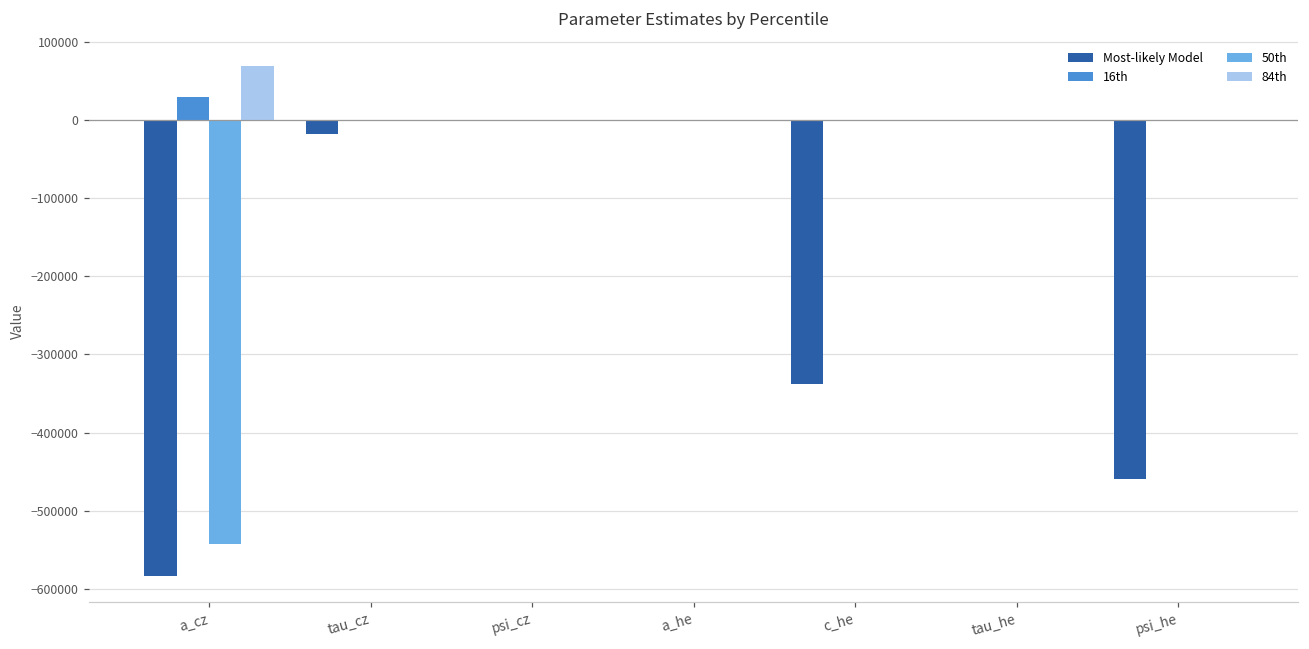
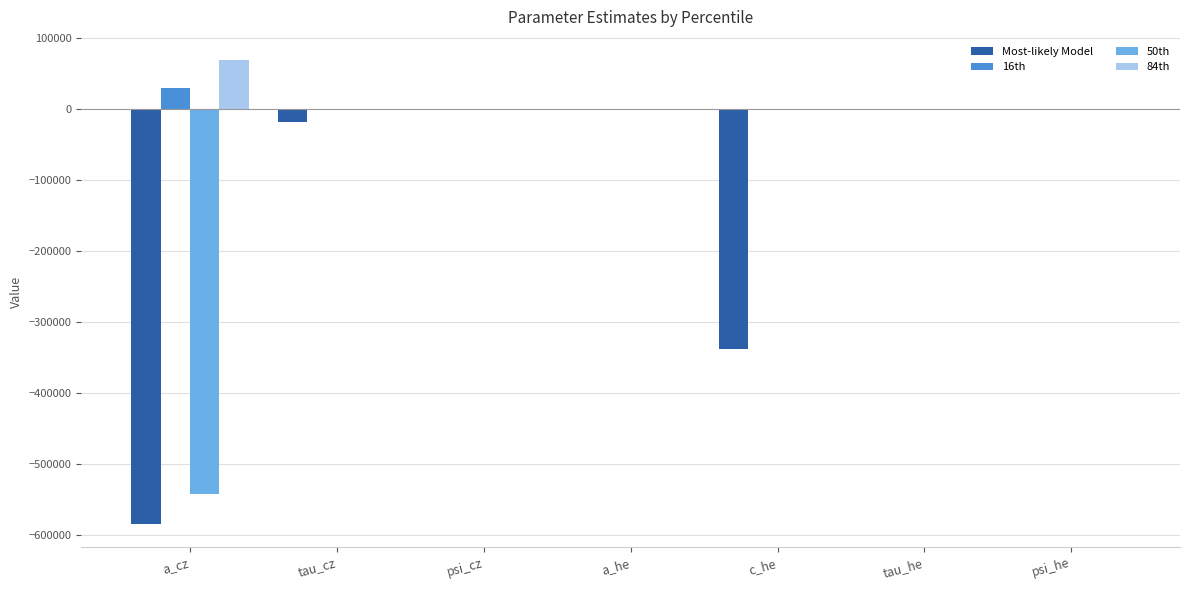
Most-likely Model, psi_he: -460000 -> 0
